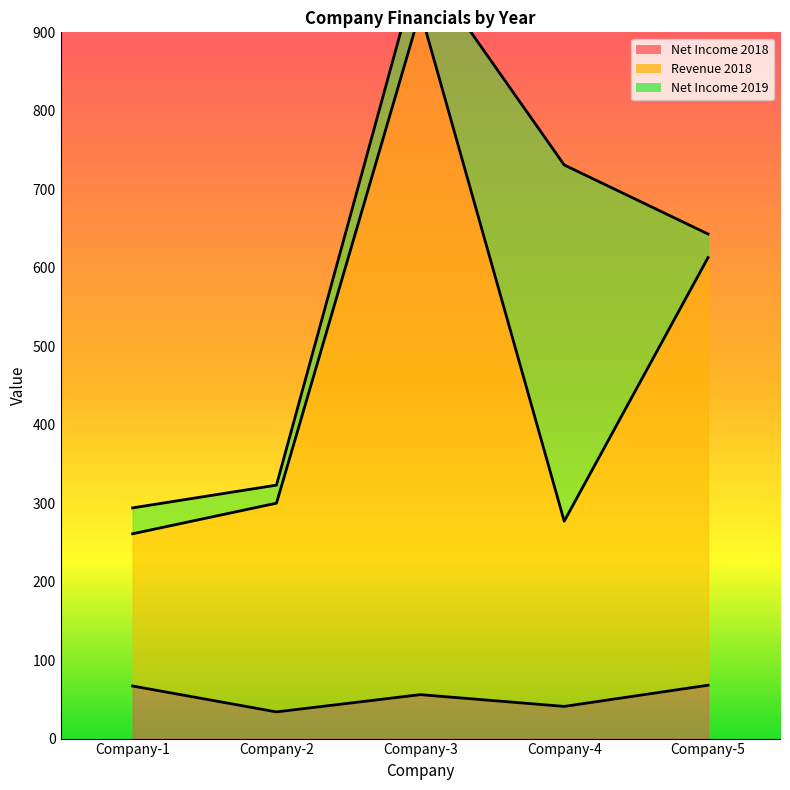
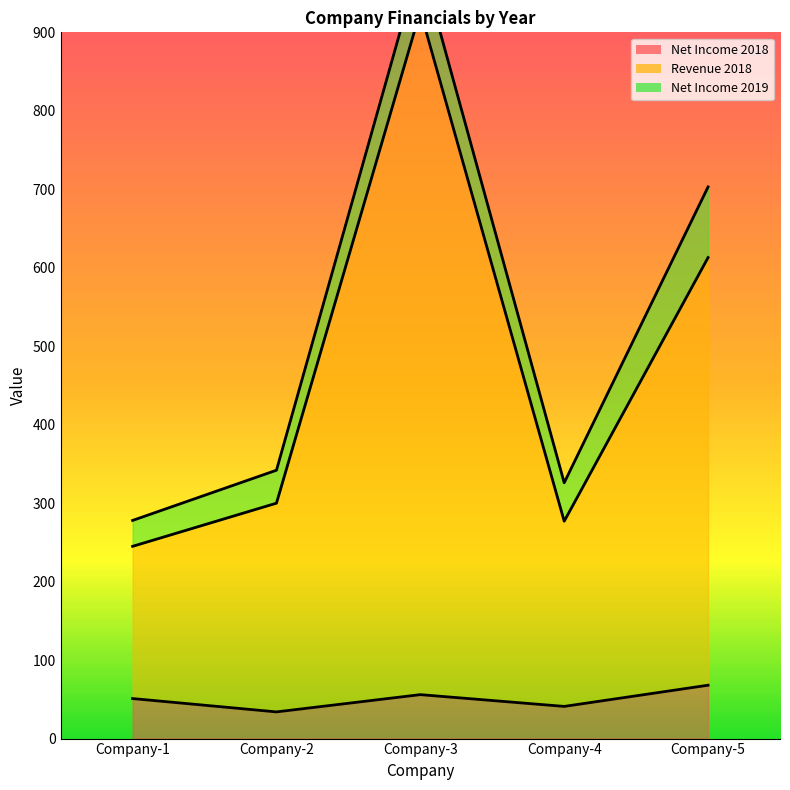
Net Income 2018, Company-1: 70 -> 50
Net Income 2019, Company-2: 20 -> 40
Net Income 2019, Company-4: 450 -> 50
Net Income 2019, Company-5: 30 -> 90
